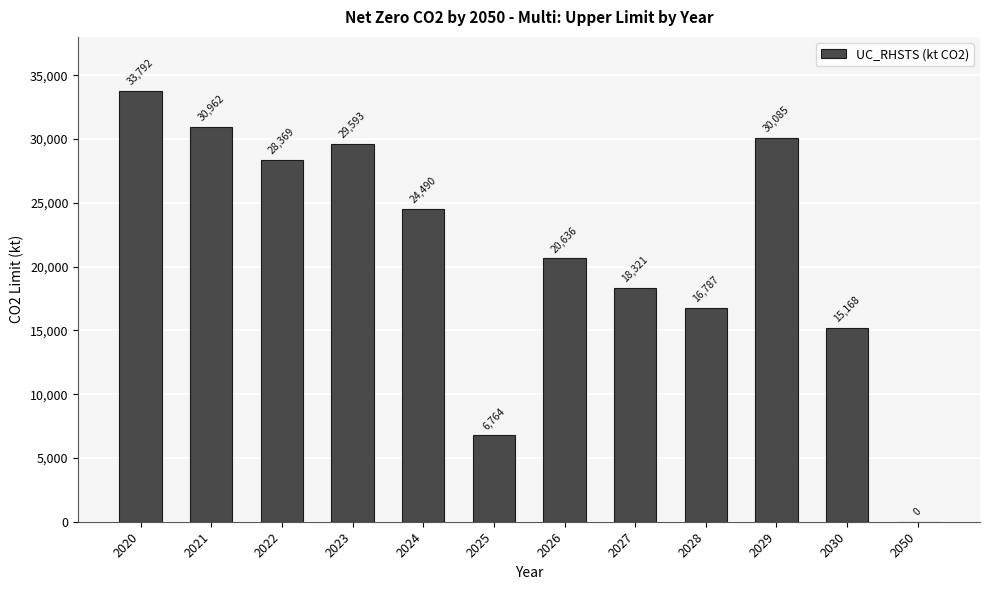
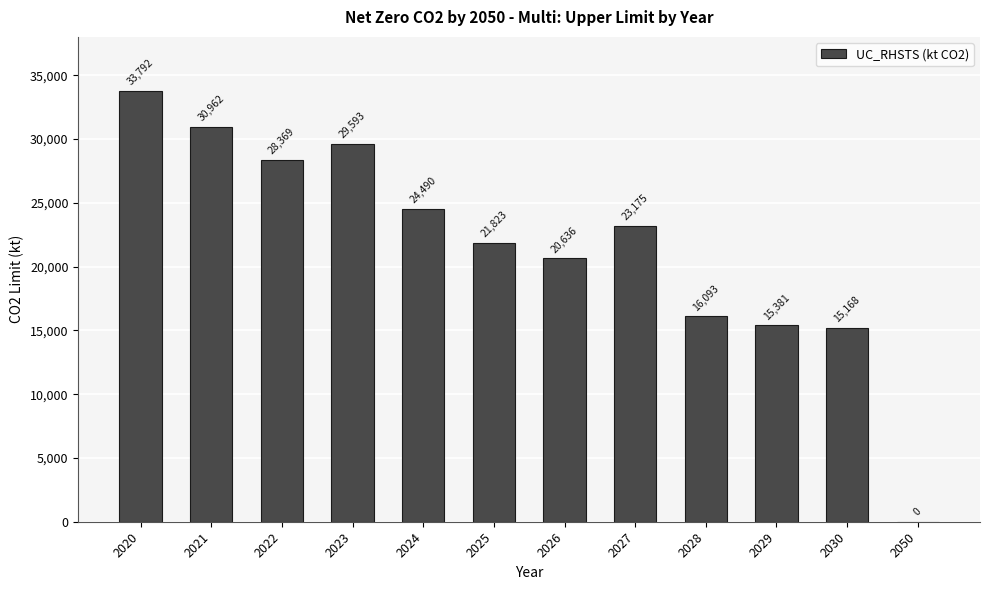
2025: 6,764 -> 21,823
2027: 18,321 -> 23,175
2028: 16,787 -> 16,093
2029: 30,085 -> 15,381
